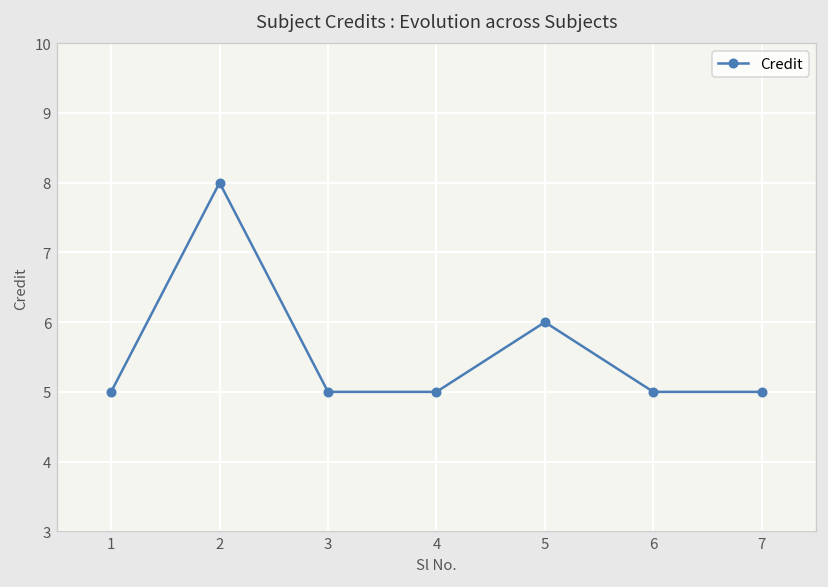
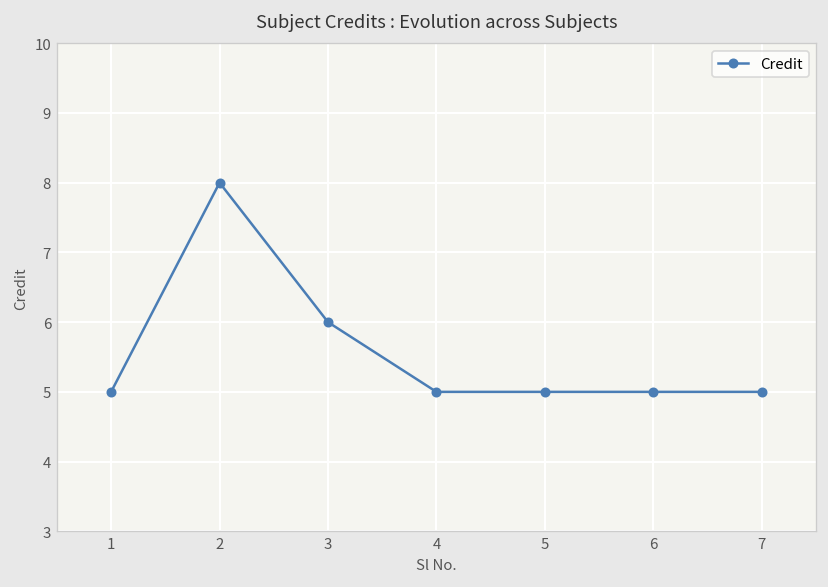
3: 5 -> 6
5: 6 -> 5
